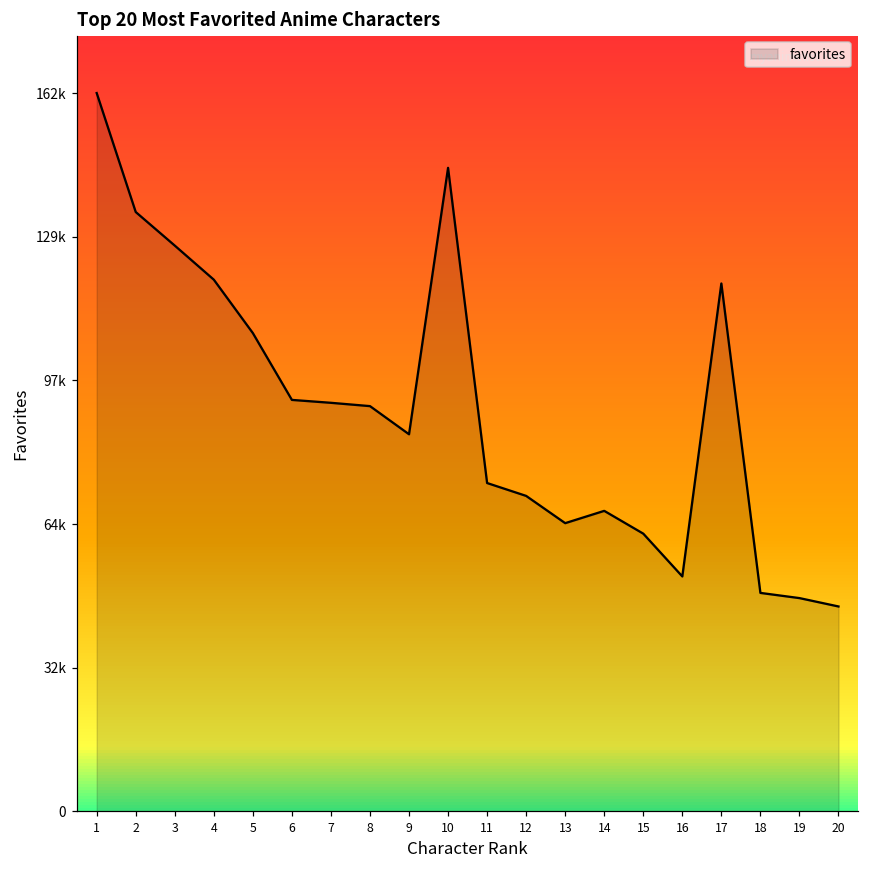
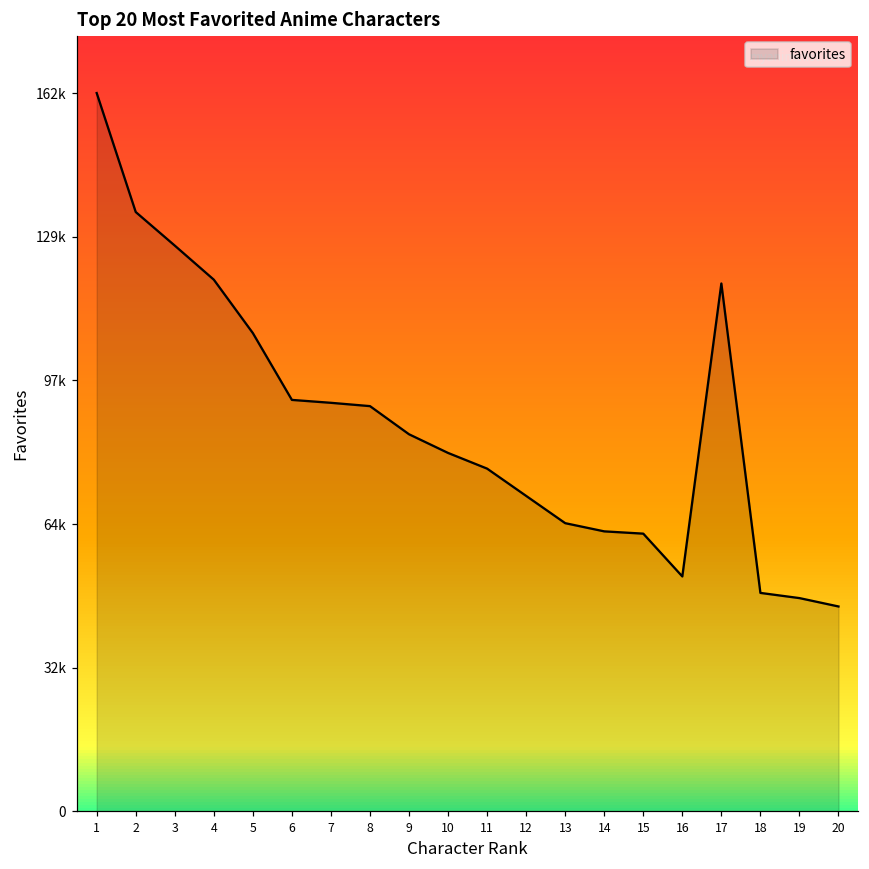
10: 145000 -> 81000
11: 74000 -> 77000
14: 68000 -> 63000
